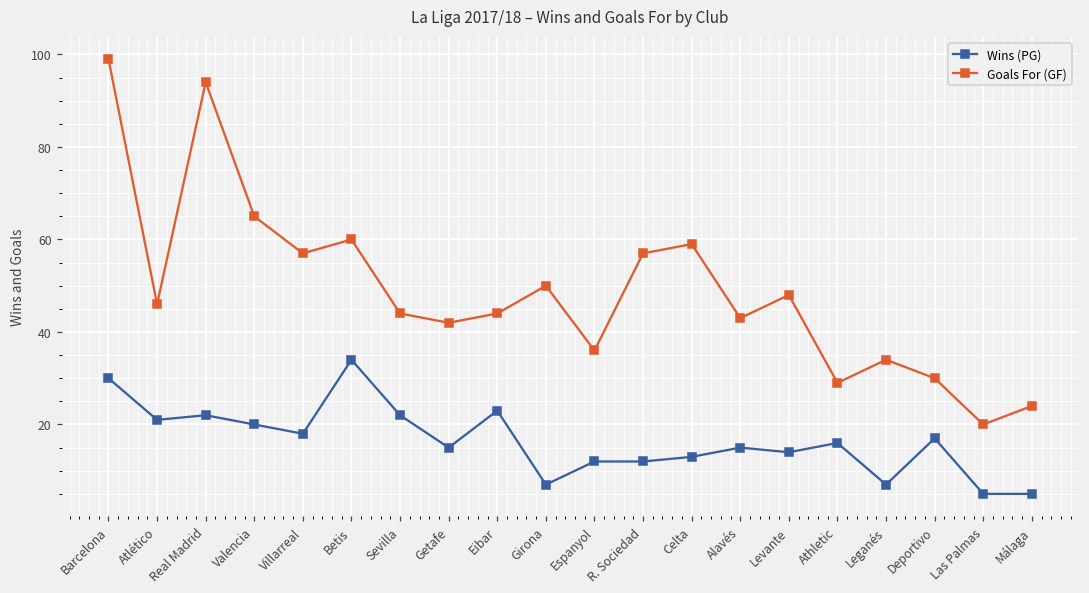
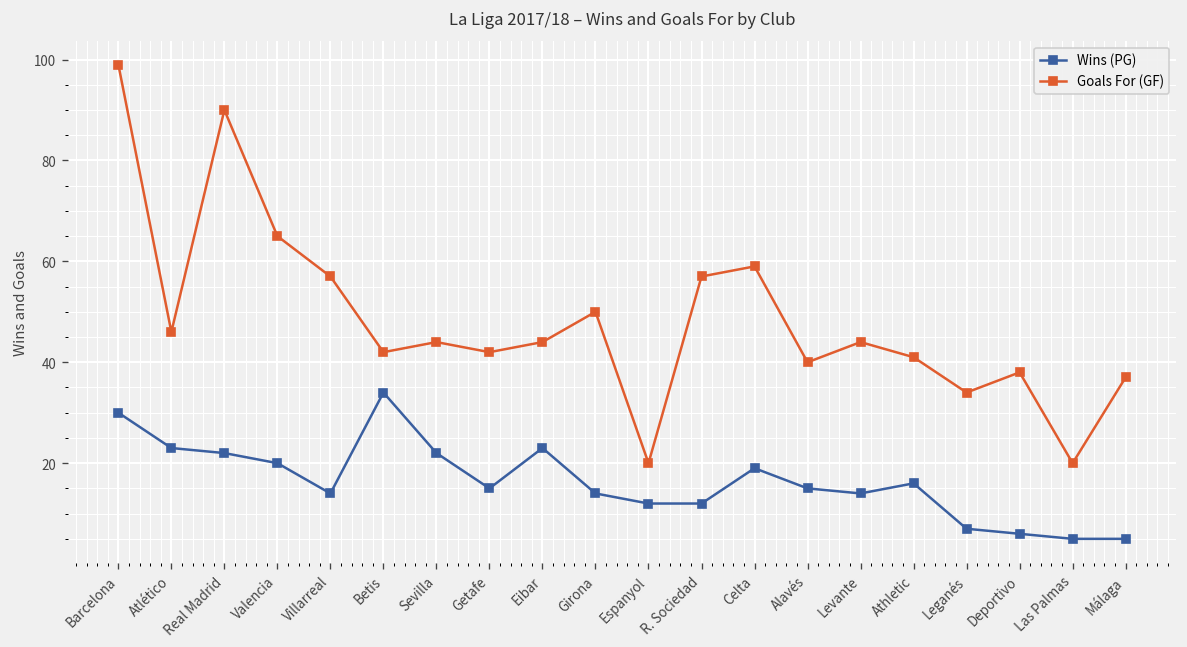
Wins (PG), Atlético: 21 -> 23
Goals For (GF), Real Madrid: 94 -> 90
Wins (PG), Villarreal: 18 -> 14
Goals For (GF), Betis: 60 -> 42
Wins (PG), Girona: 7 -> 14
Goals For (GF), Espanyol: 36 -> 20
Wins (PG), Celta: 13 -> 19
Goals For (GF), Alavés: 43 -> 40
Goals For (GF), Levante: 48 -> 44
Goals For (GF), Athletic: 29 -> 41
Wins (PG), Deportivo: 17 -> 6
Goals For (GF), Deportivo: 30 -> 38
Goals For (GF), Málaga: 24 -> 37
